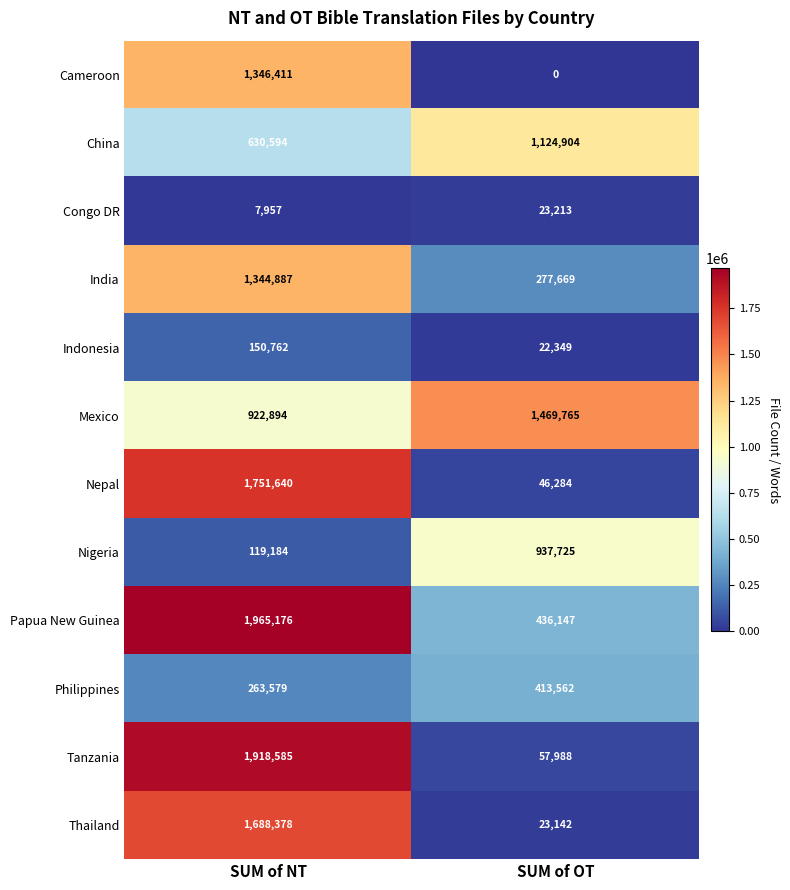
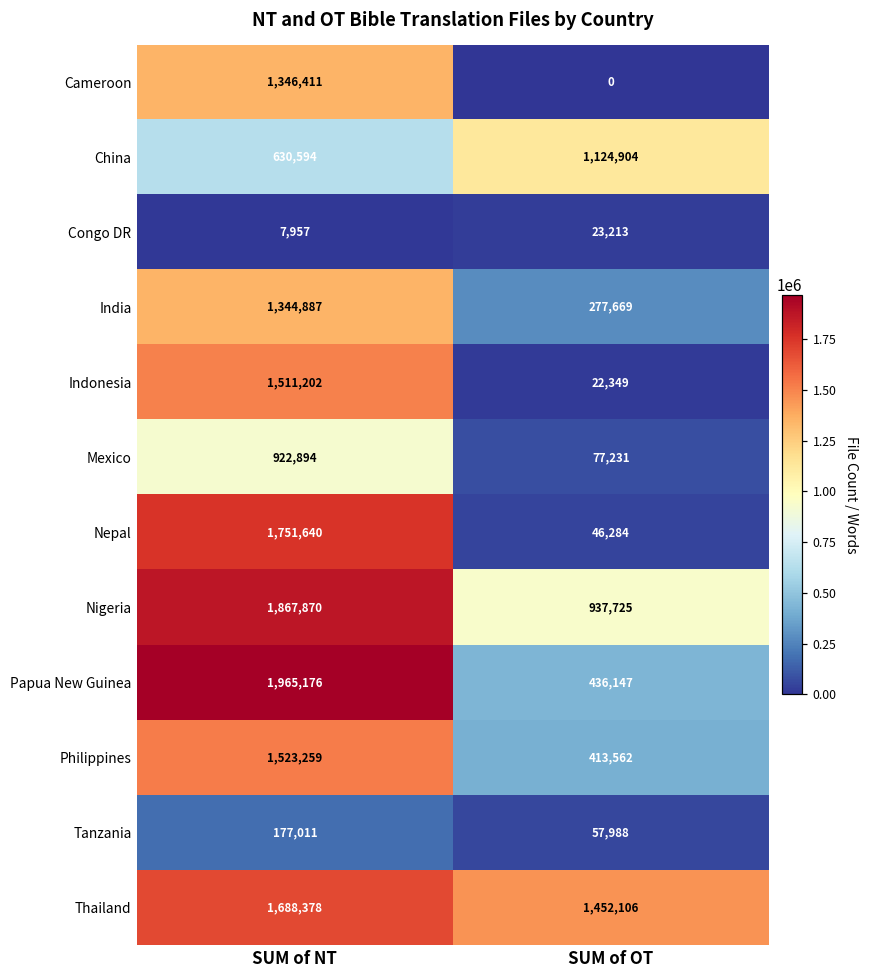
Indonesia, SUM of NT: 150,762 -> 1,511,202
Mexico, SUM of OT: 1,469,765 -> 77,231
Nigeria, SUM of NT: 119,184 -> 1,867,870
Philippines, SUM of NT: 263,579 -> 1,523,259
Tanzania, SUM of NT: 1,918,585 -> 177,011
Thailand, SUM of OT: 23,142 -> 1,452,106
